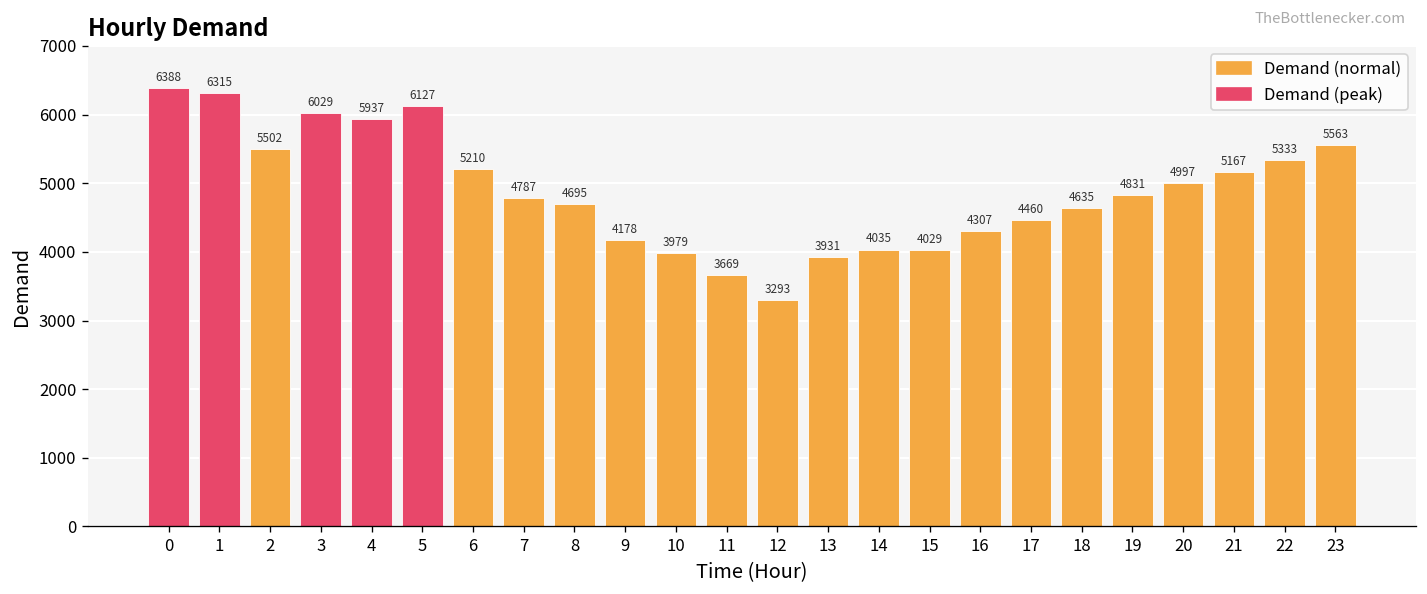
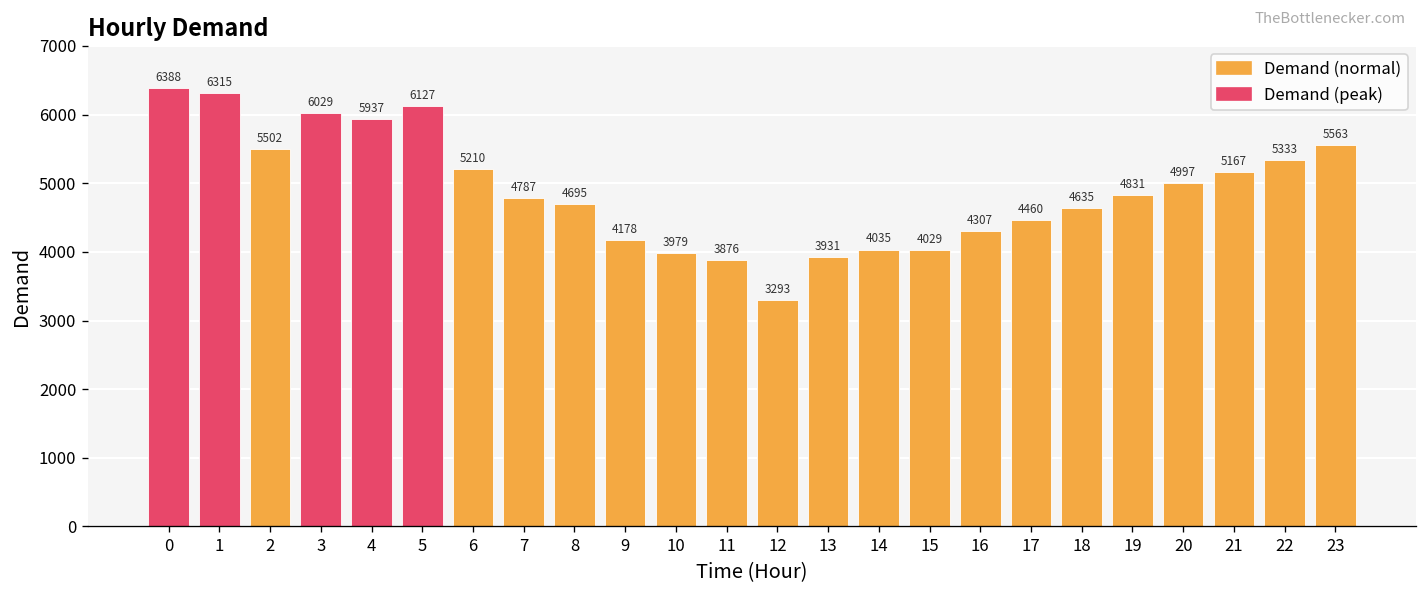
11: 3669 -> 3876
